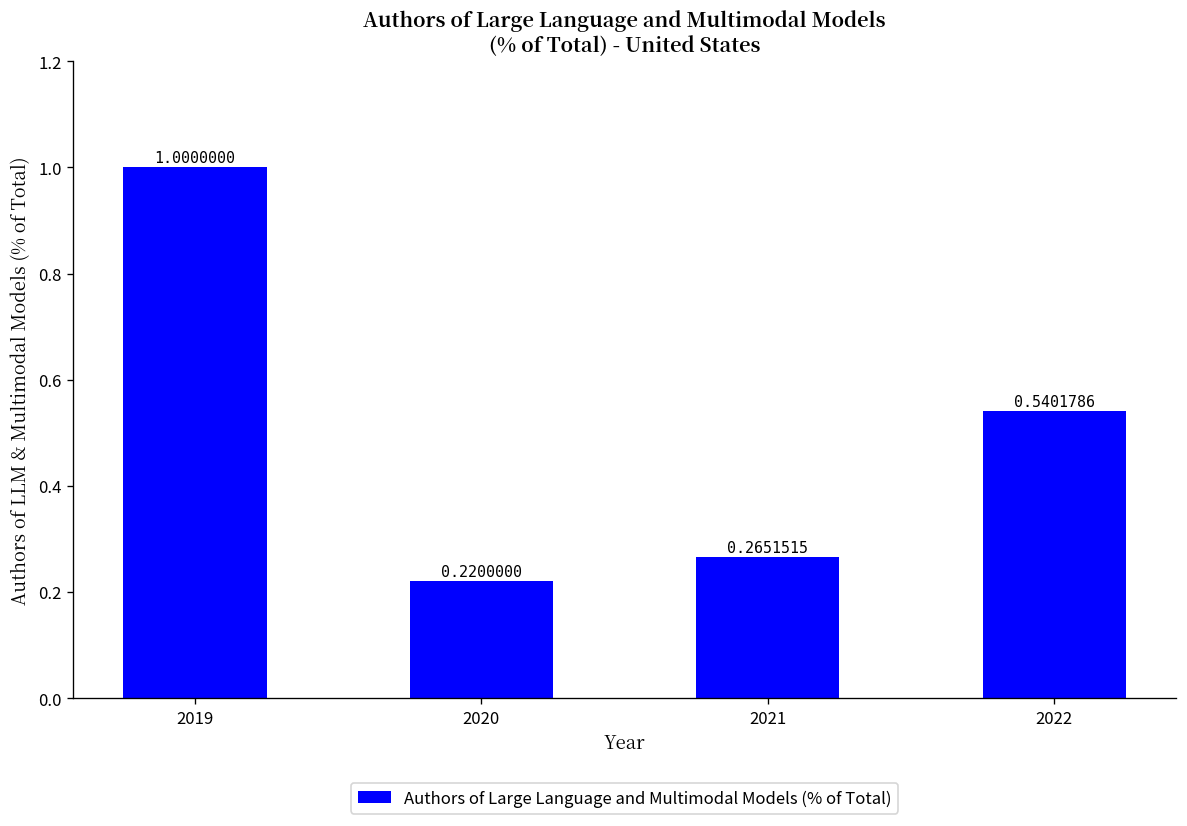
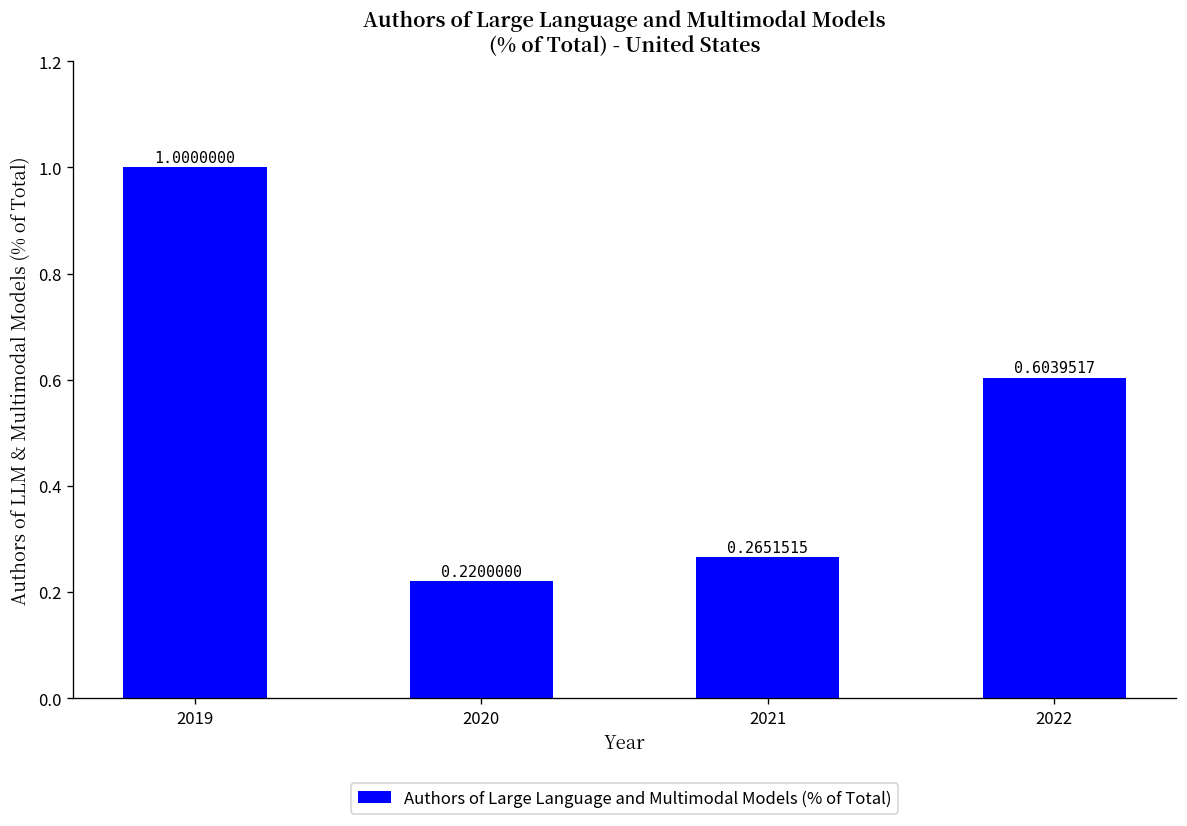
2022: 0.5401786 -> 0.6039517
